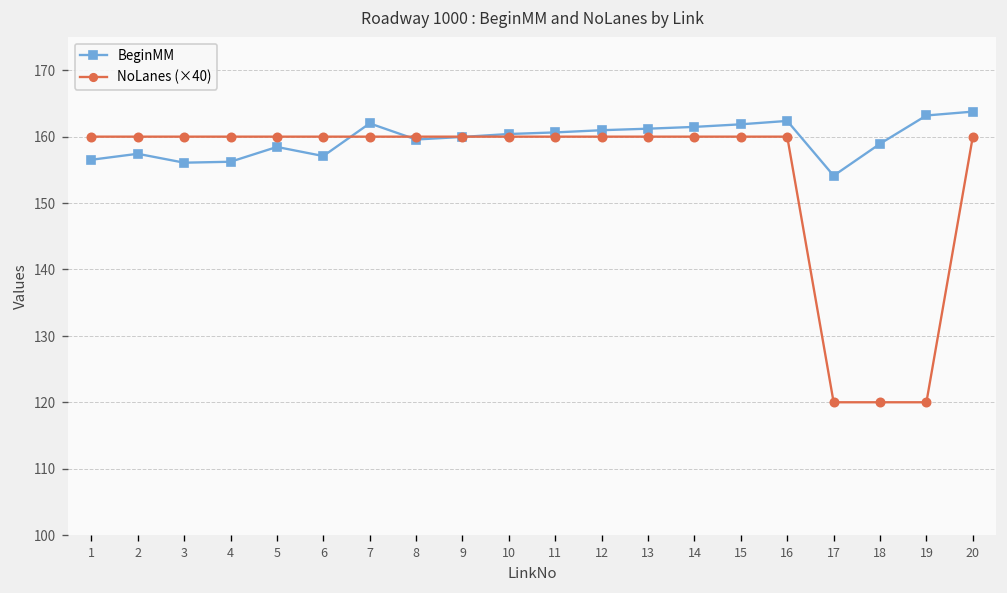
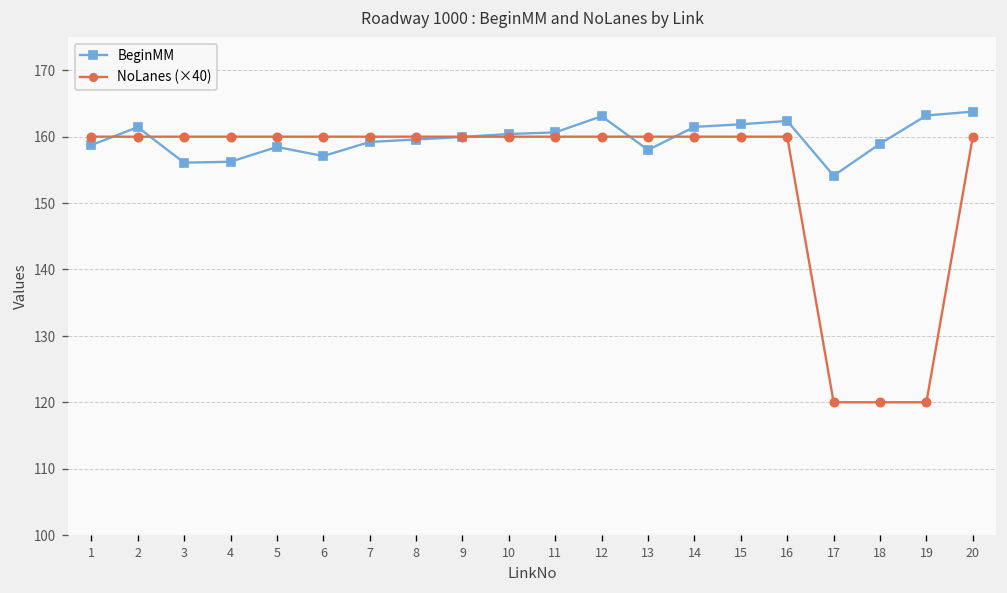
BeginMM, 1: 157 -> 159
BeginMM, 2: 157 -> 161
BeginMM, 7: 162 -> 159
BeginMM, 12: 161 -> 163
BeginMM, 13: 161 -> 158
